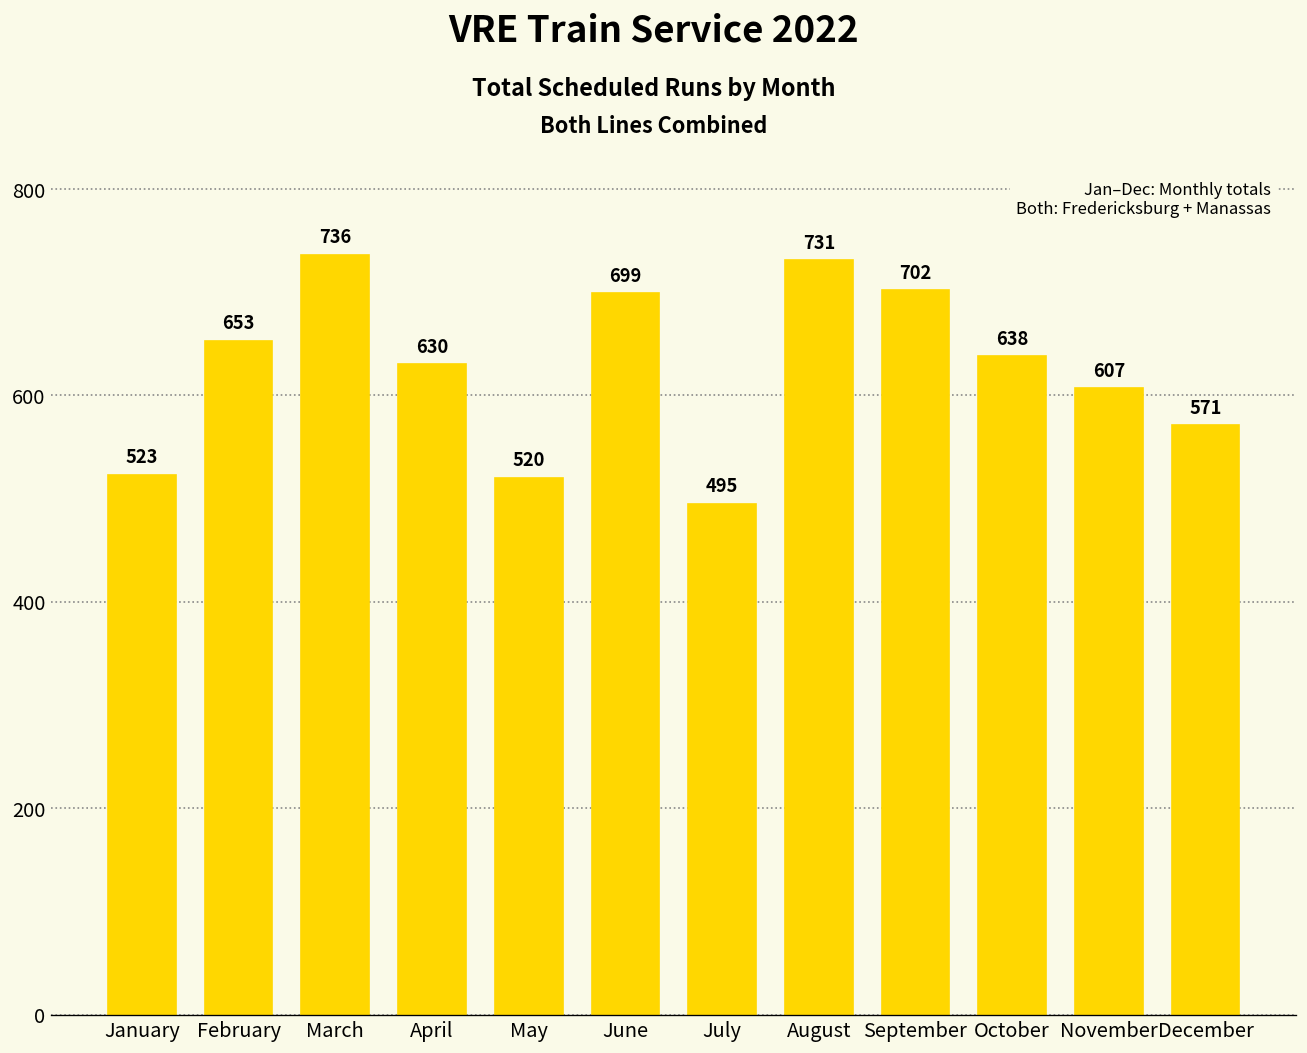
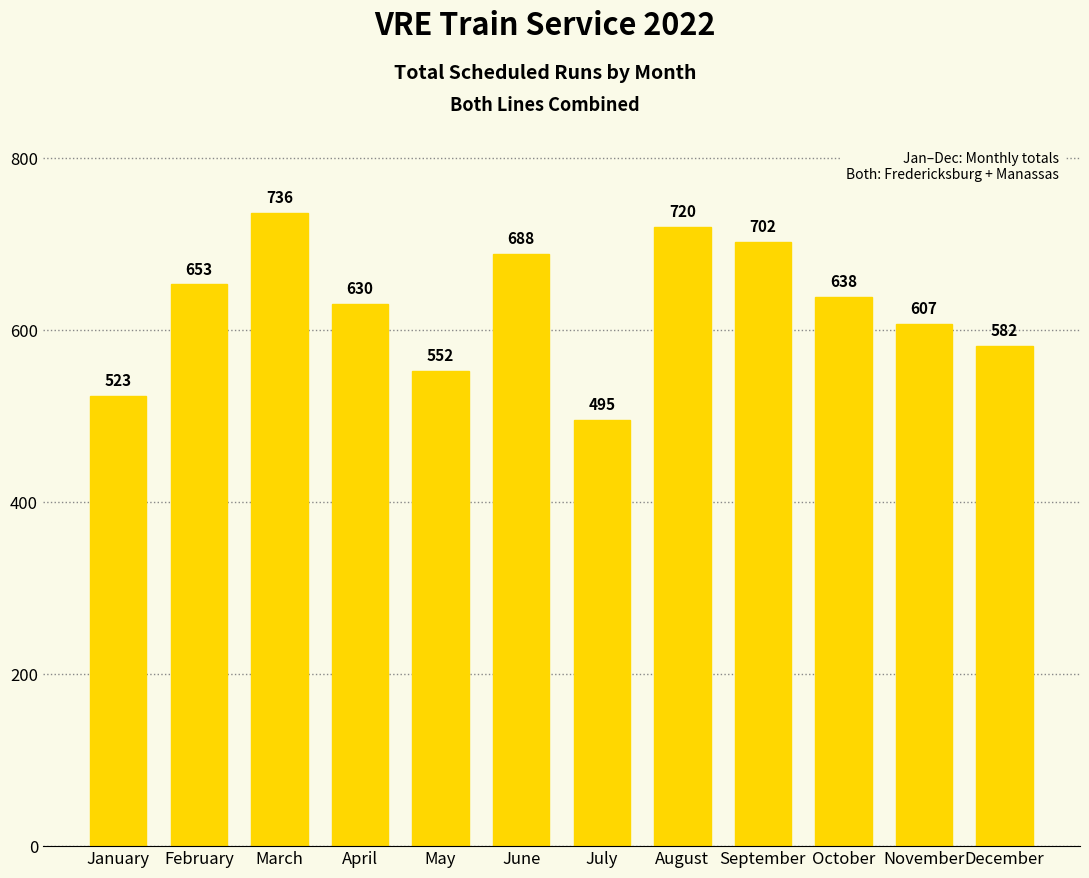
May: 520 -> 552
June: 699 -> 688
August: 731 -> 720
December: 571 -> 582
